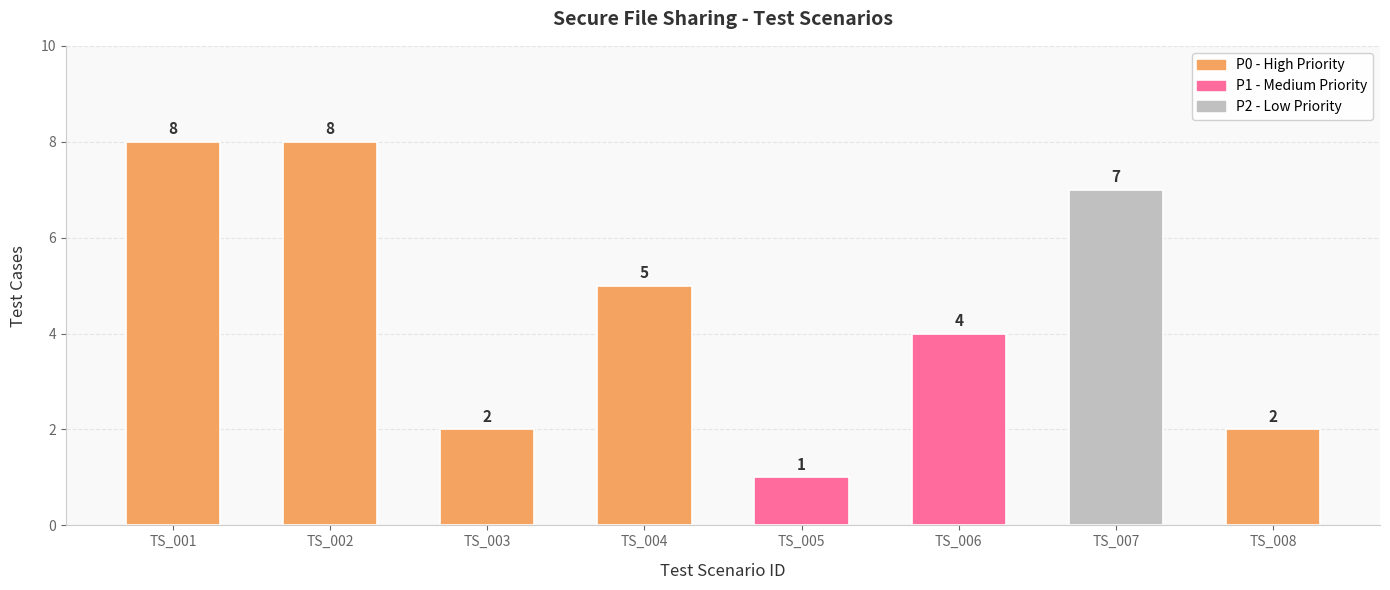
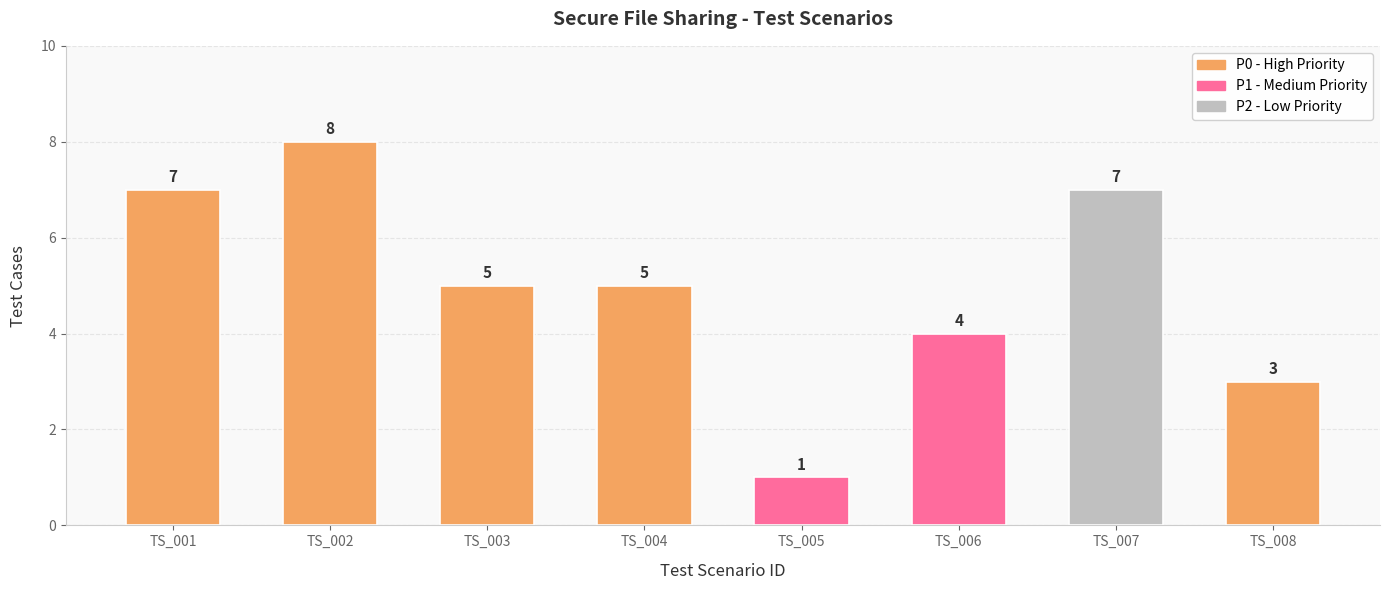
TS_001: 8 -> 7
TS_003: 2 -> 5
TS_008: 2 -> 3
